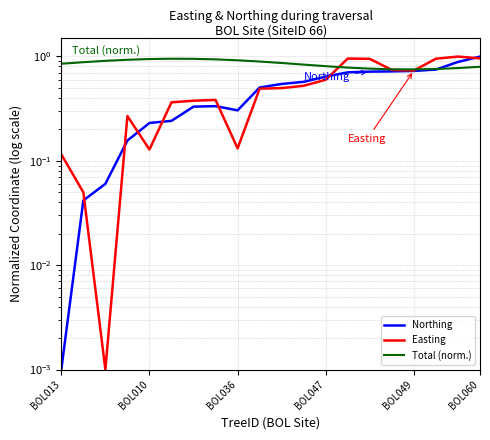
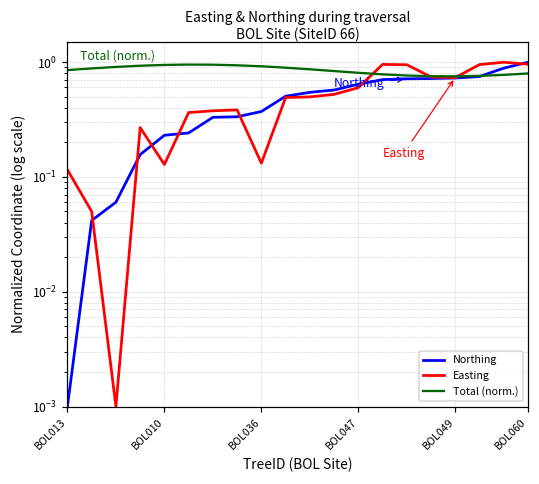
Northing, BOL036: 0.30 -> 0.37
